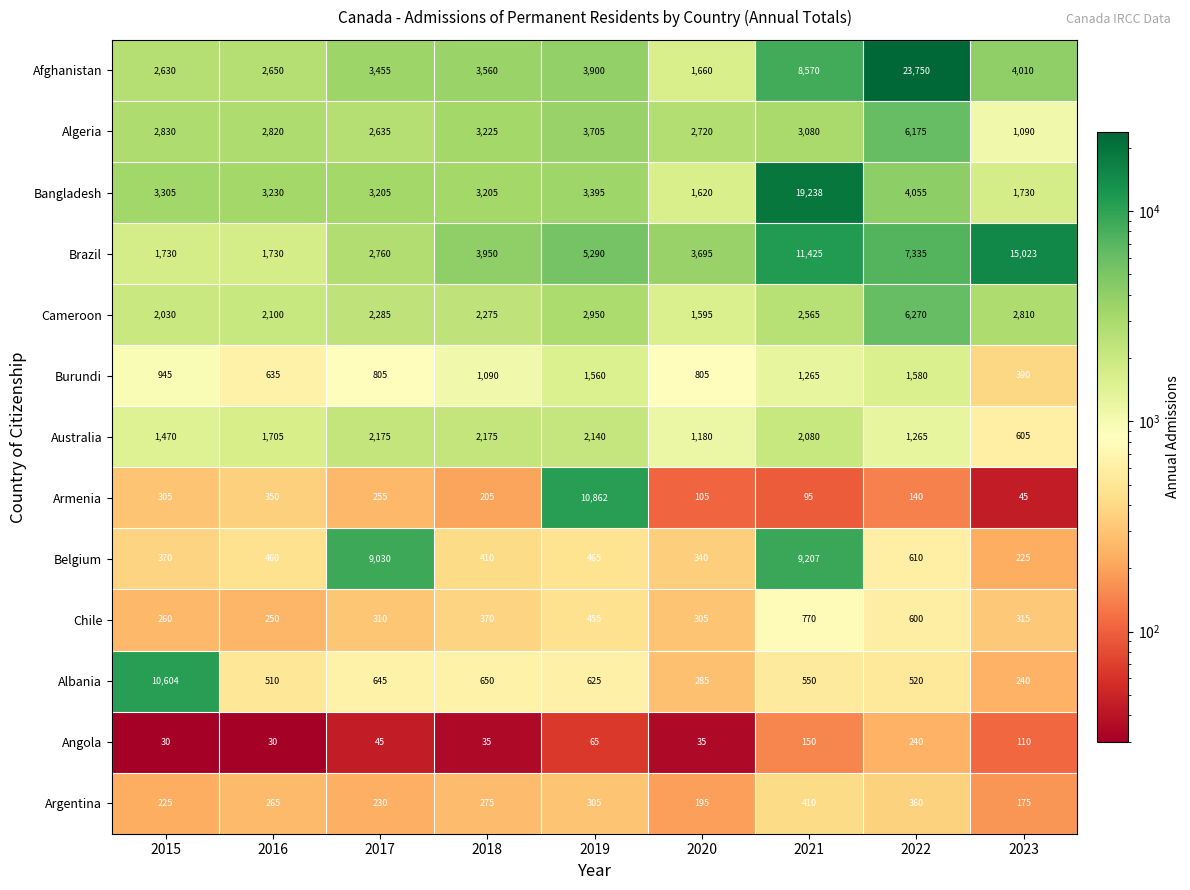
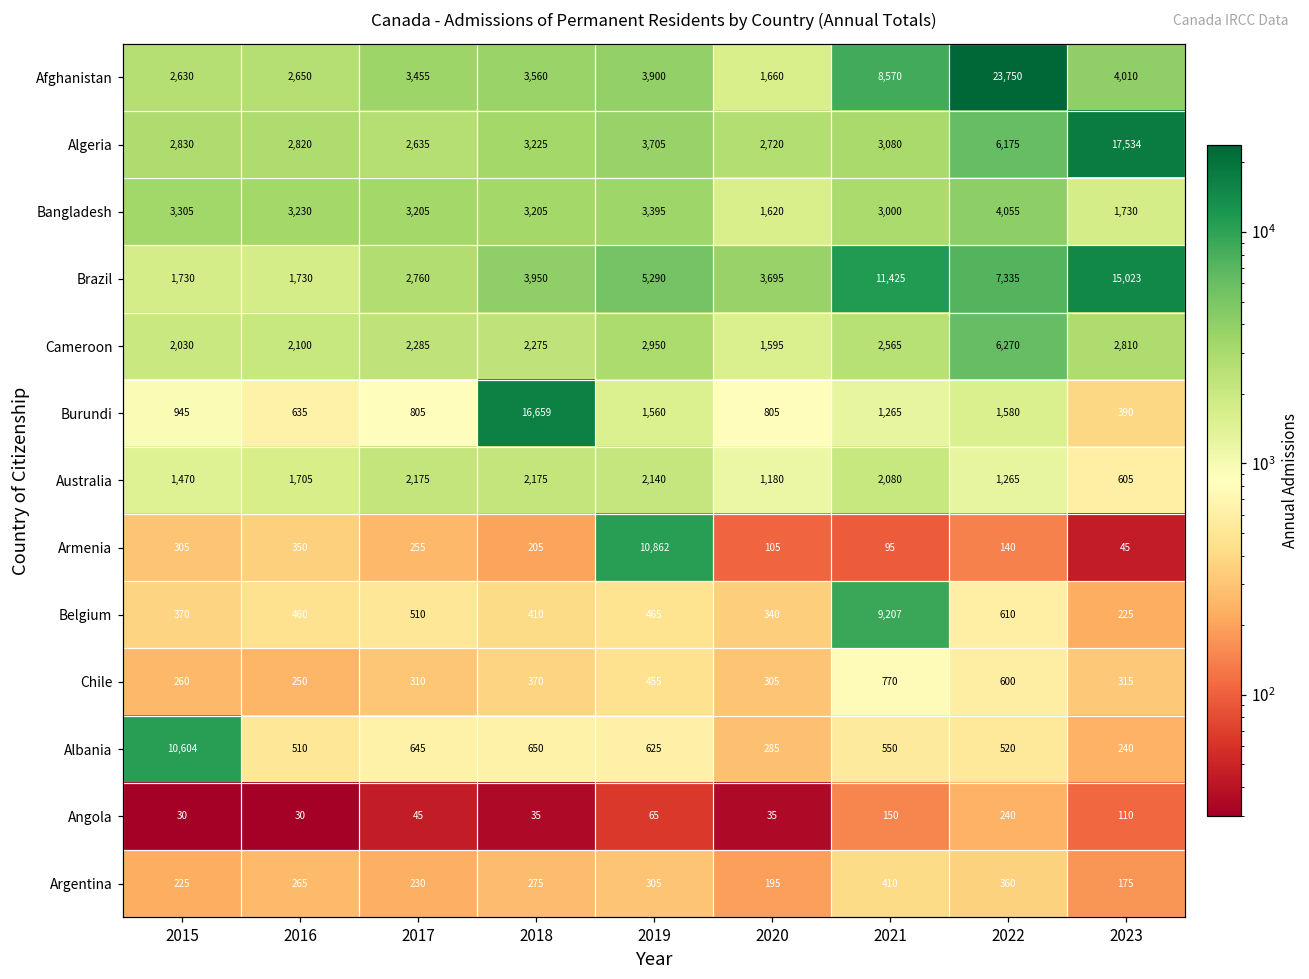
Algeria, 2023: 1,090 -> 17,534
Bangladesh, 2021: 19,238 -> 3,000
Burundi, 2018: 1,090 -> 16,659
Belgium, 2017: 9,030 -> 510
